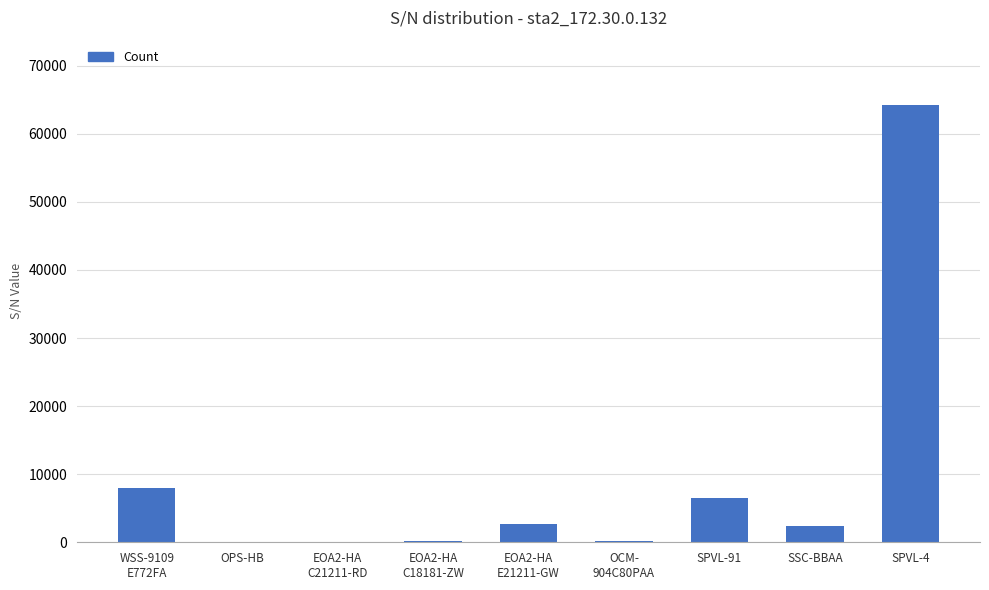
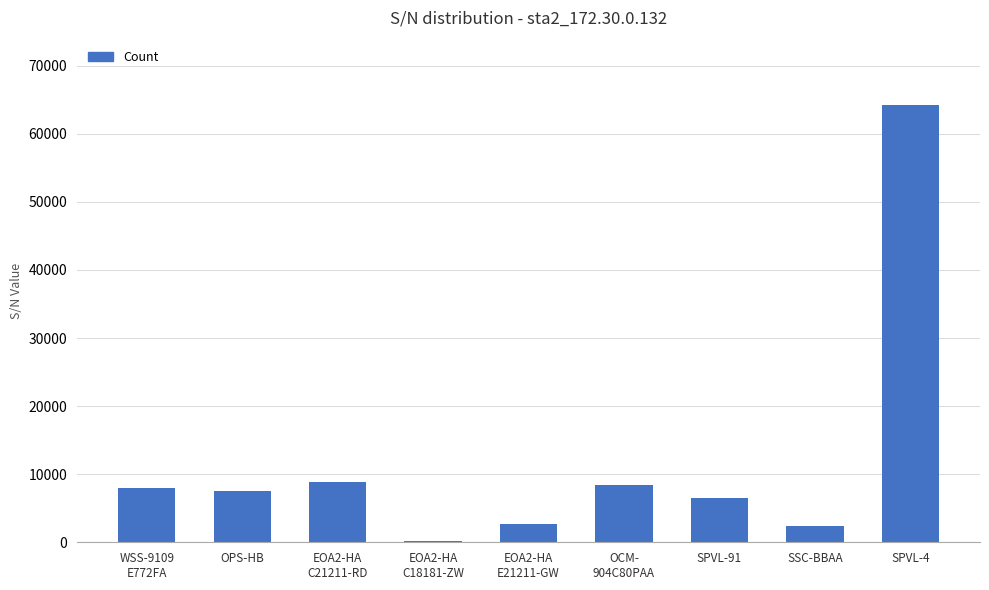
OPS-HB: 0 -> 7000
EOA2-HA C21211-RD: 0 -> 9000
OCM- 904C80PAA: 0 -> 8000
